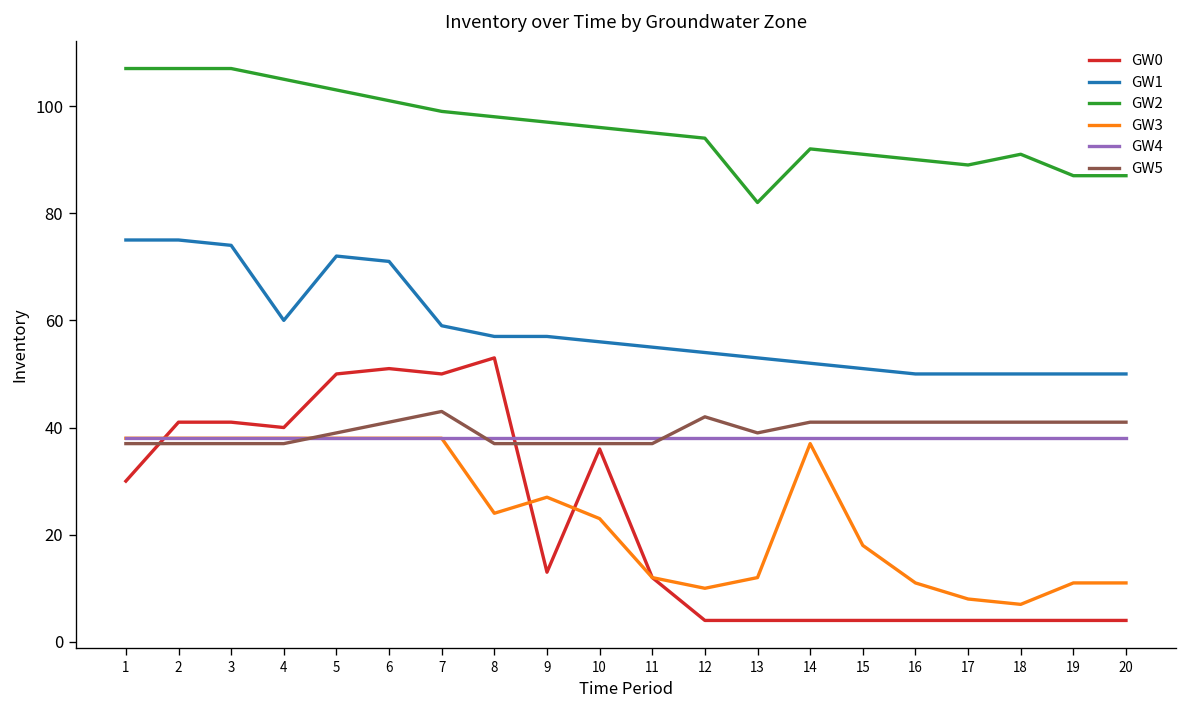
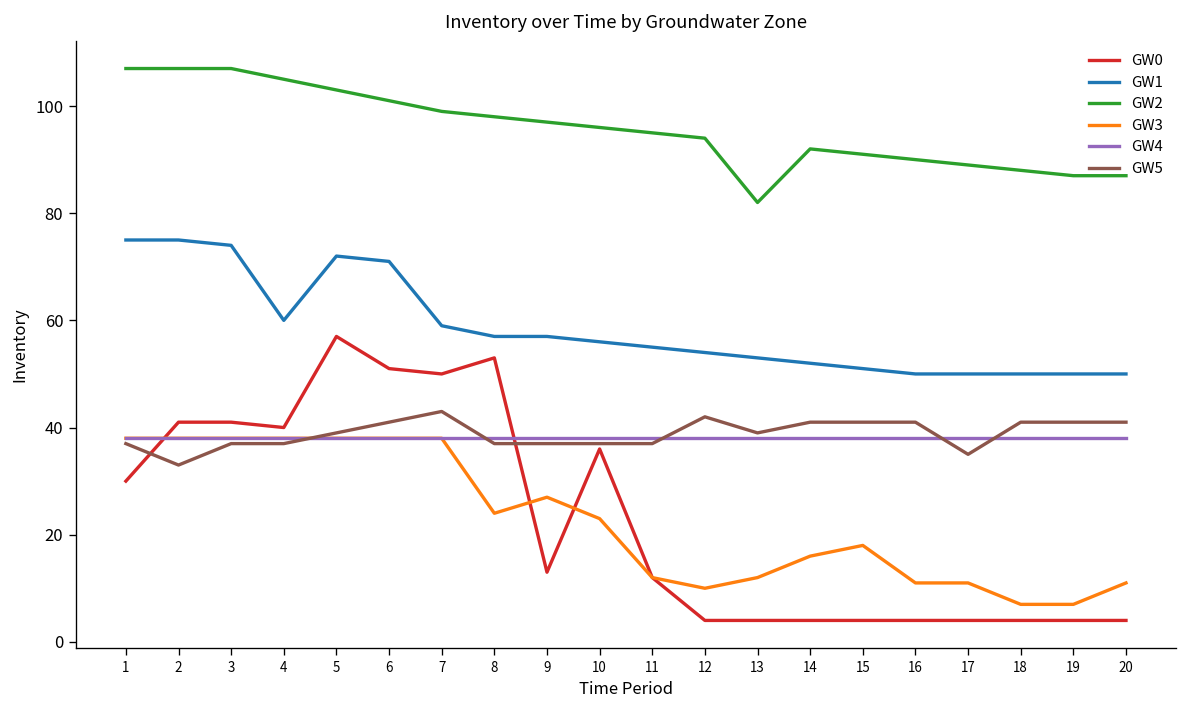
GW5, 2: 37 -> 33
GW0, 5: 50 -> 57
GW3, 14: 37 -> 16
GW3, 17: 8 -> 11
GW5, 17: 41 -> 35
GW2, 18: 91 -> 88
GW3, 19: 11 -> 7
